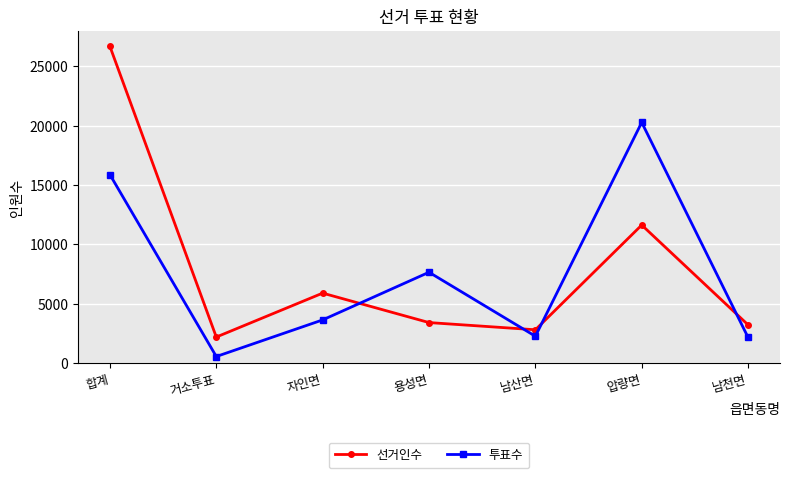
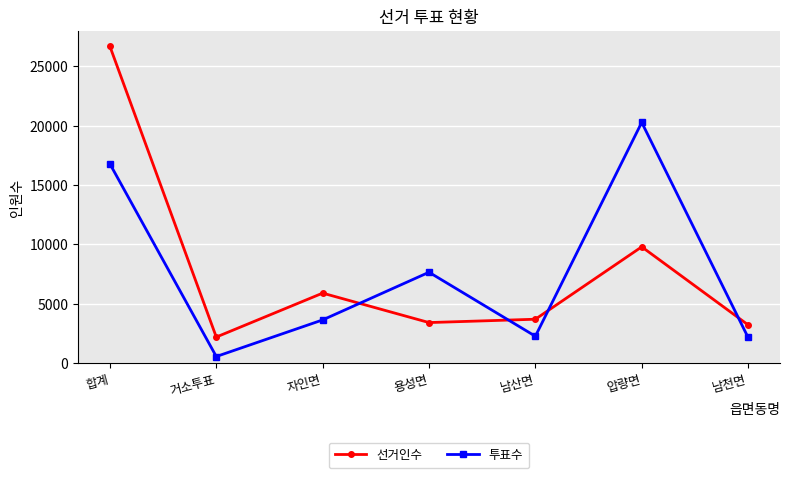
투표수, 합계: 15900 -> 16800
선거인수, 남산면: 2800 -> 3700
선거인수, 압량면: 11600 -> 9800
